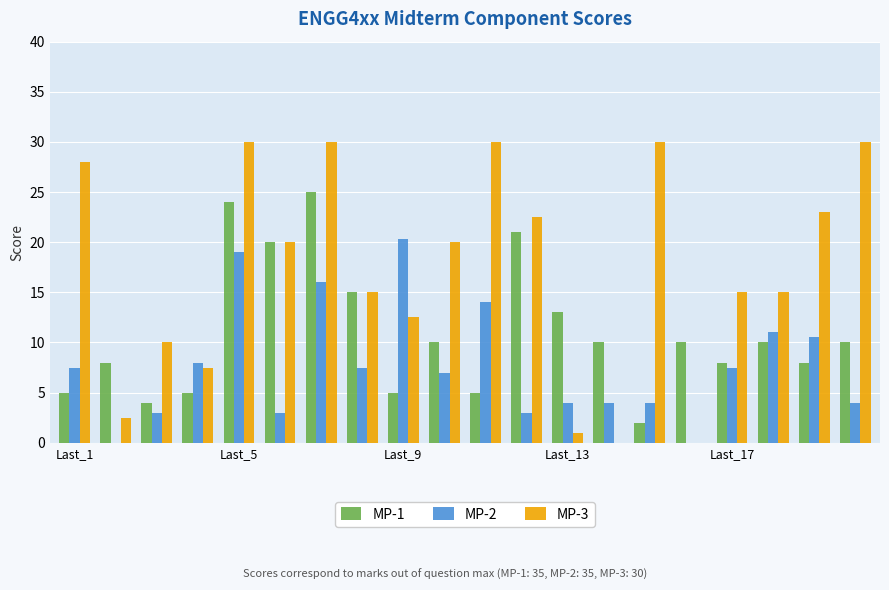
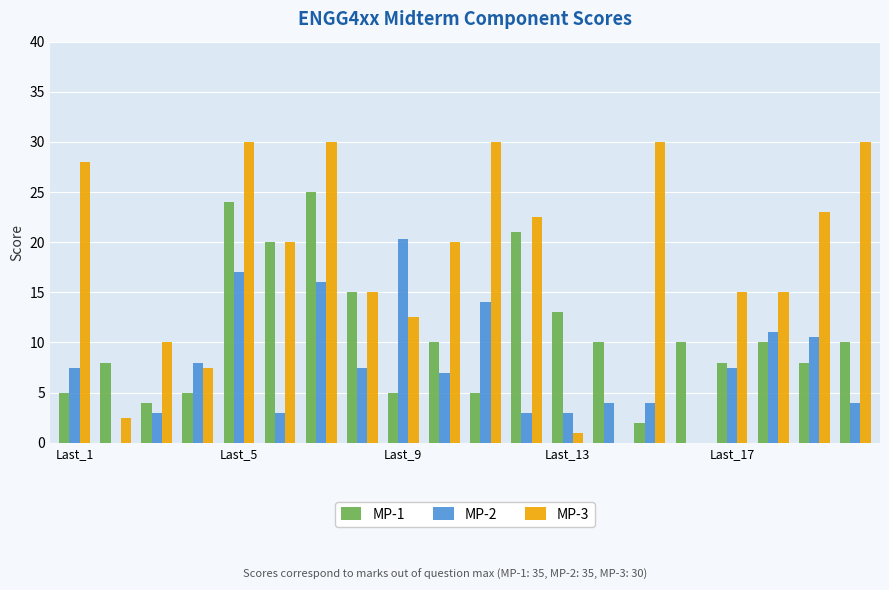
MP-2, Last_5: 19 -> 17
MP-2, Last_13: 4 -> 3
